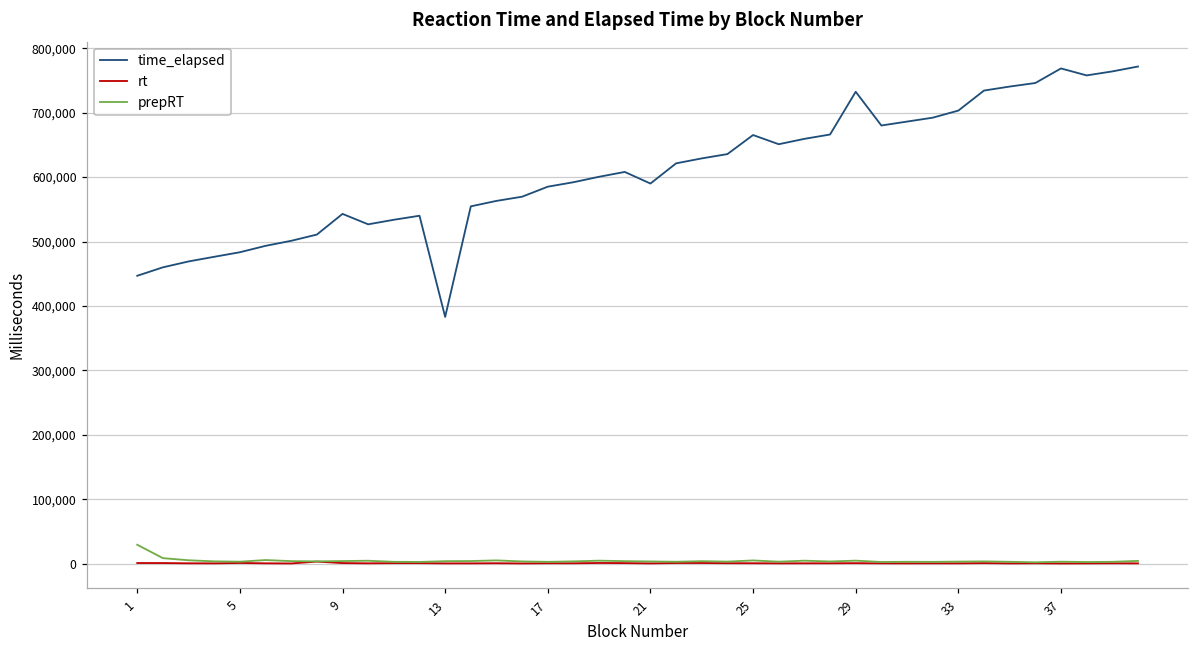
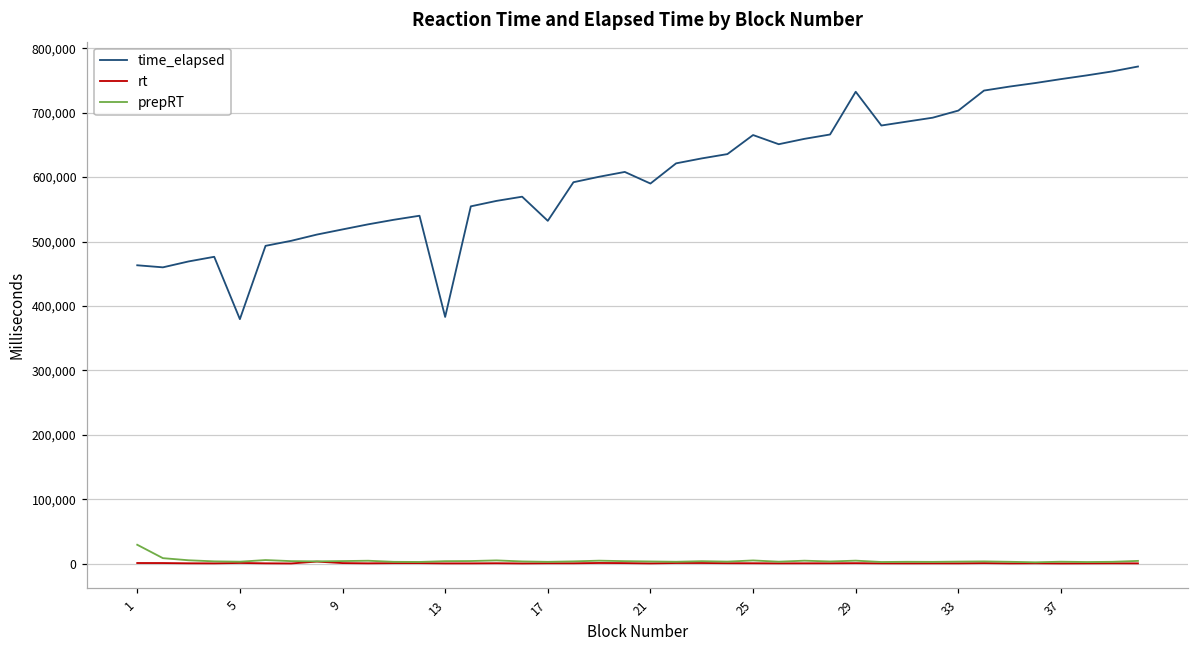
time_elapsed, 1: 450,000 -> 460,000
time_elapsed, 5: 480,000 -> 380,000
time_elapsed, 9: 540,000 -> 520,000
time_elapsed, 17: 590,000 -> 530,000
time_elapsed, 37: 770,000 -> 750,000
